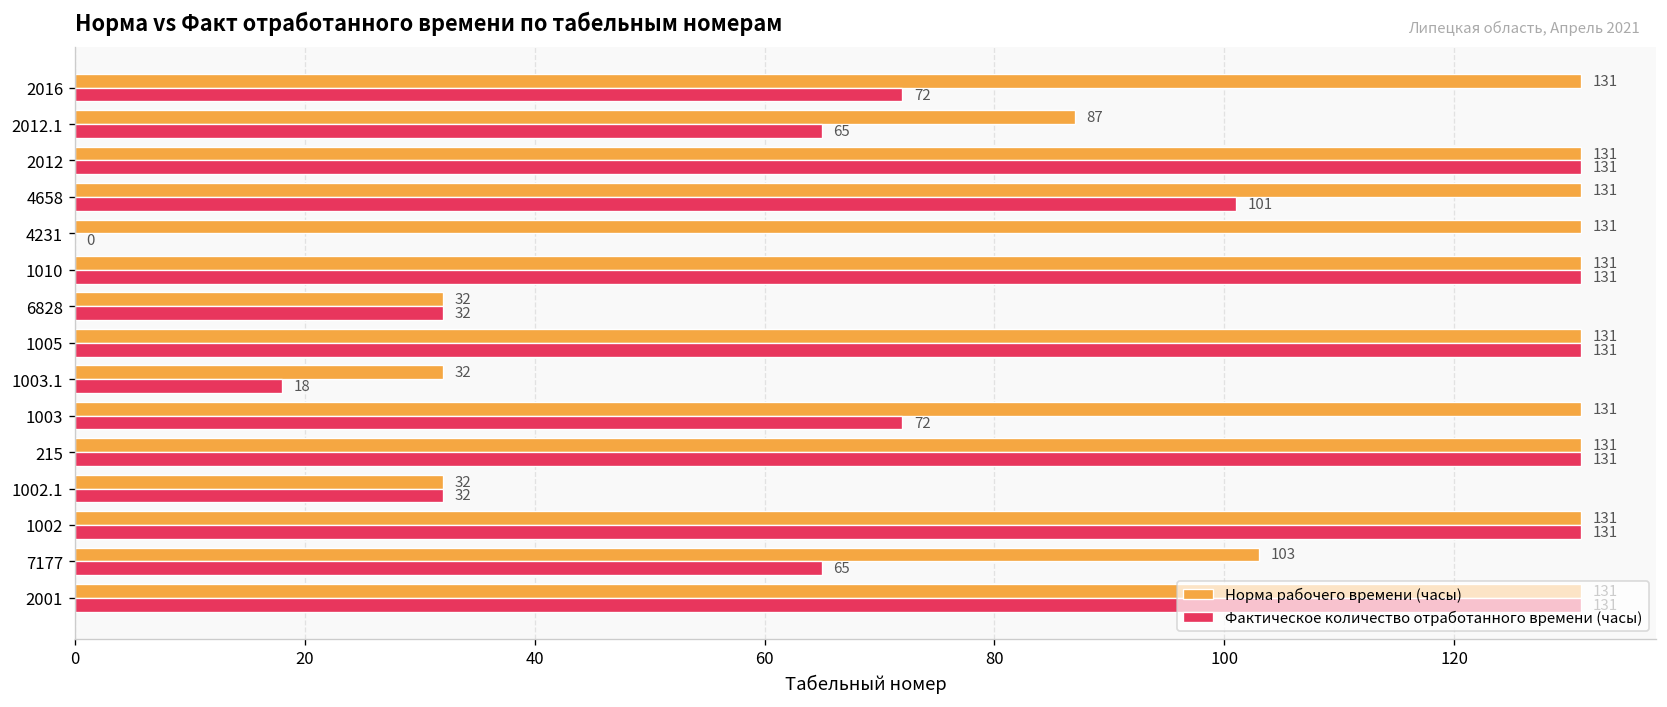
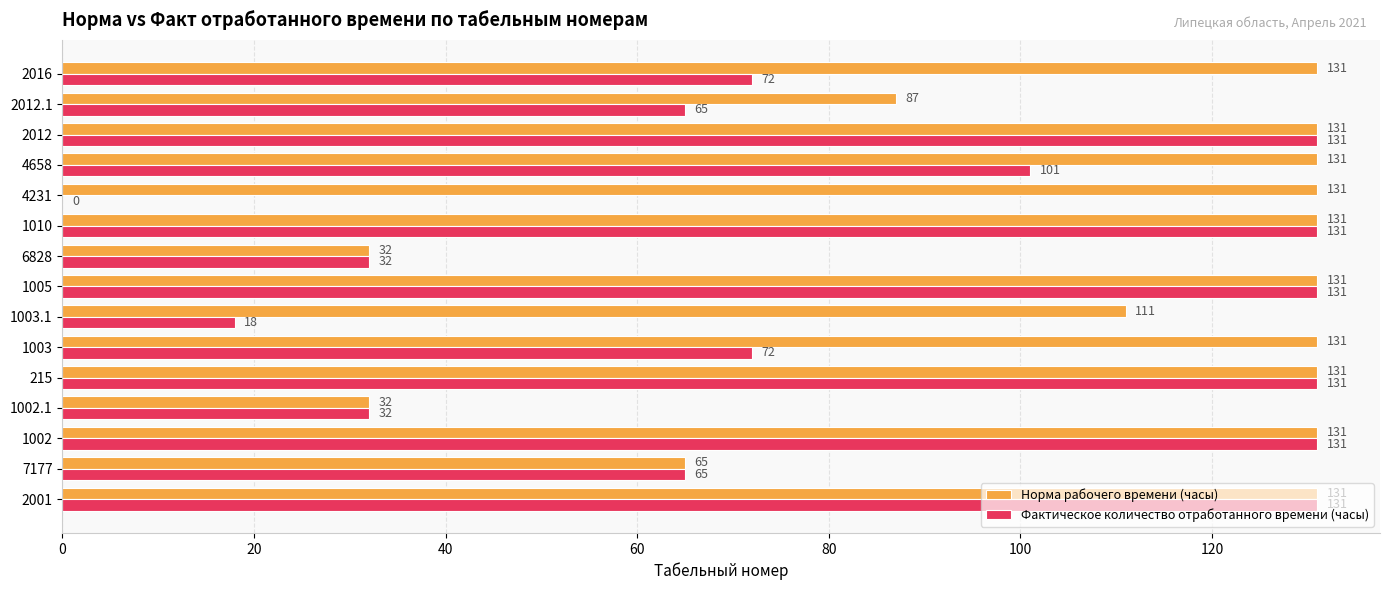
Норма рабочего времени (часы), 1003.1: 32 -> 111
Норма рабочего времени (часы), 7177: 103 -> 65
